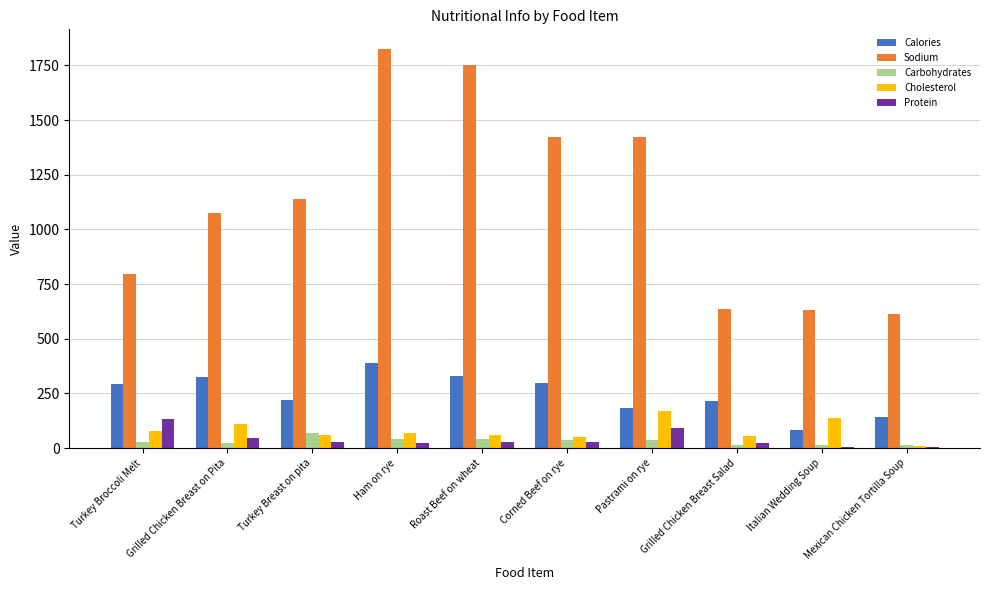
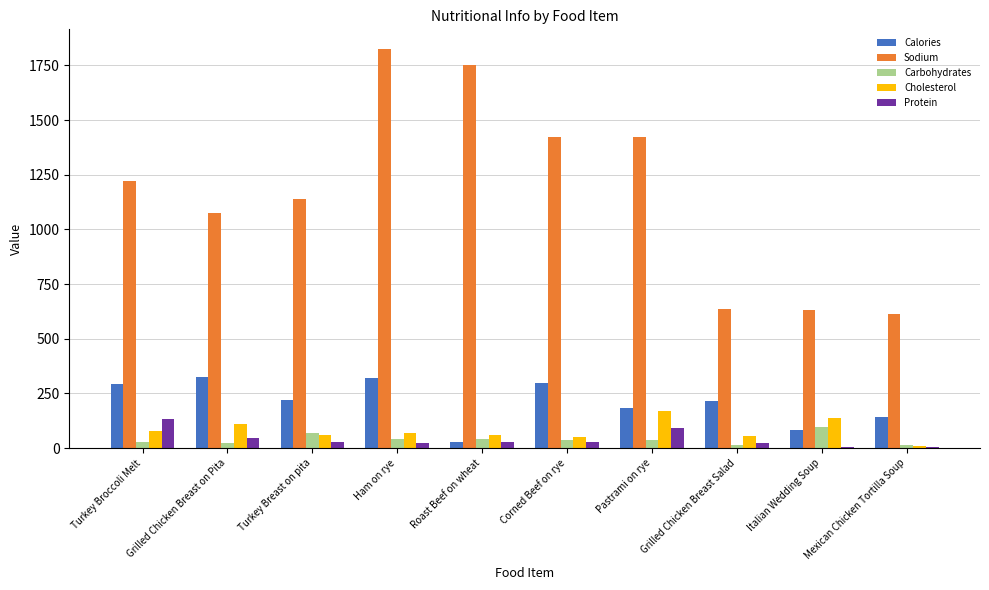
Sodium, Turkey Broccoli Melt: 800 -> 1220
Calories, Ham on rye: 390 -> 320
Calories, Roast Beef on wheat: 330 -> 30
Carbohydrates, Italian Wedding Soup: 10 -> 90
